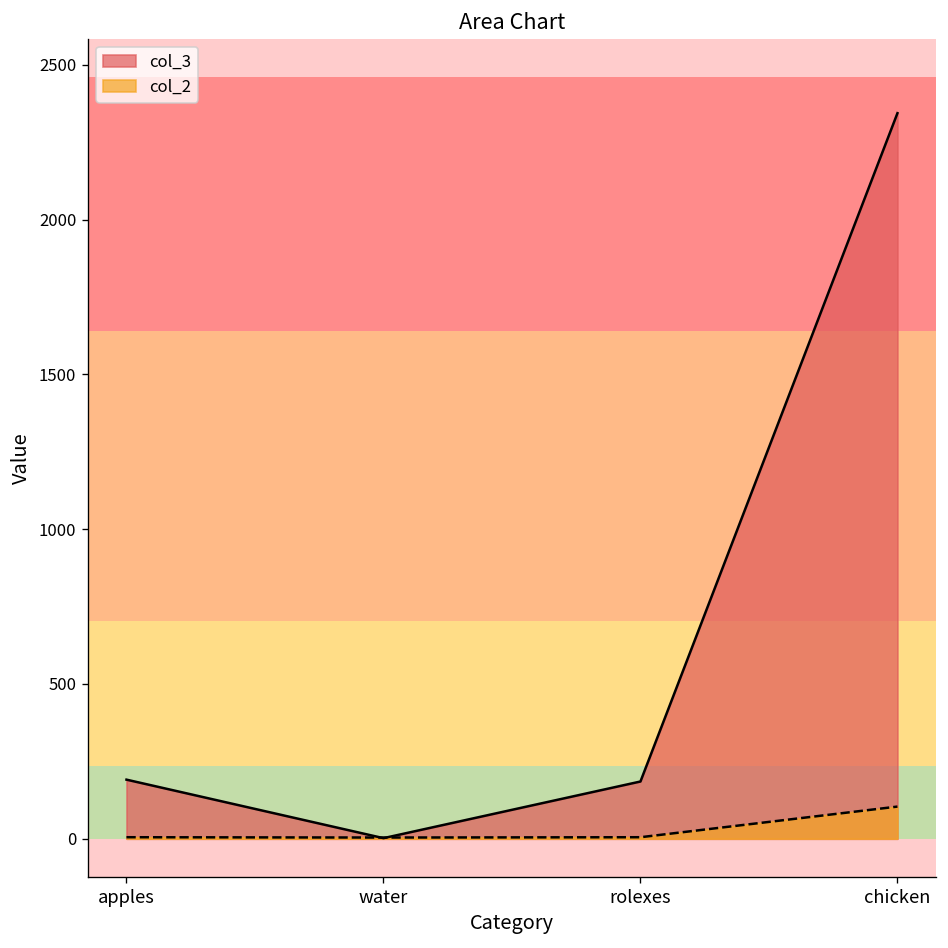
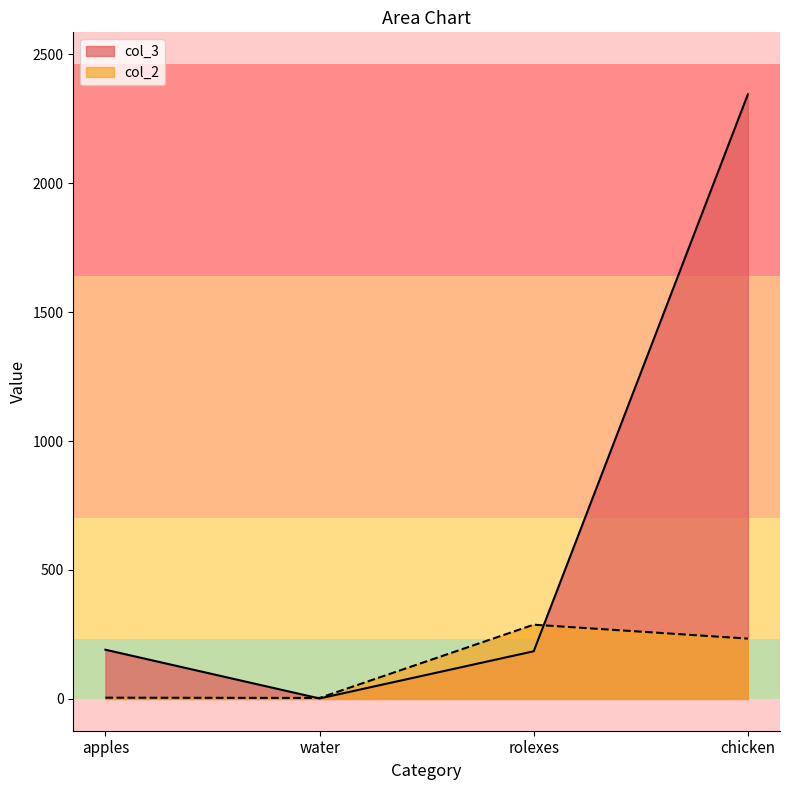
col_2, rolexes: 10 -> 290
col_2, chicken: 100 -> 230
